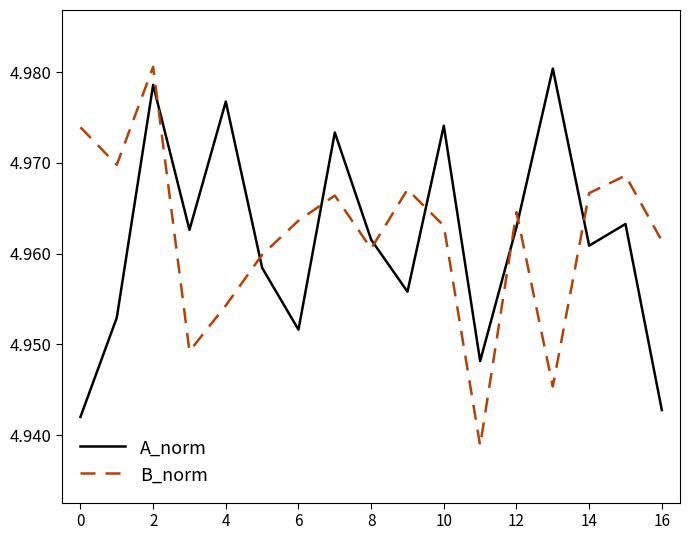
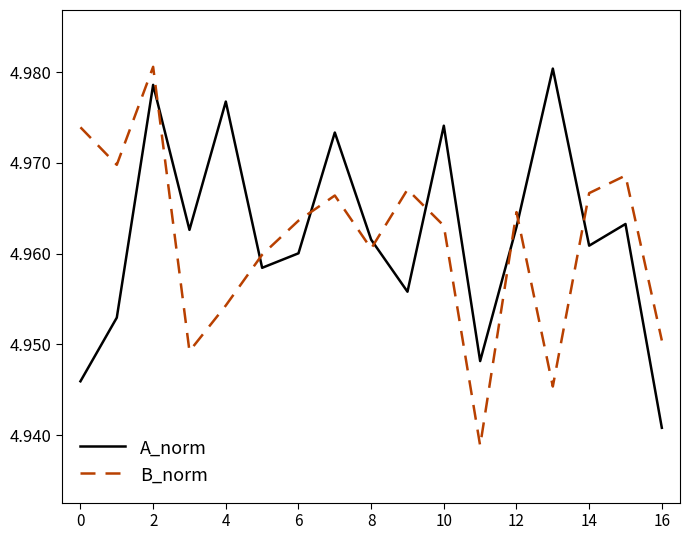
A_norm, 0: 4.942 -> 4.946
A_norm, 6: 4.952 -> 4.960
A_norm, 16: 4.943 -> 4.941
B_norm, 16: 4.961 -> 4.950
